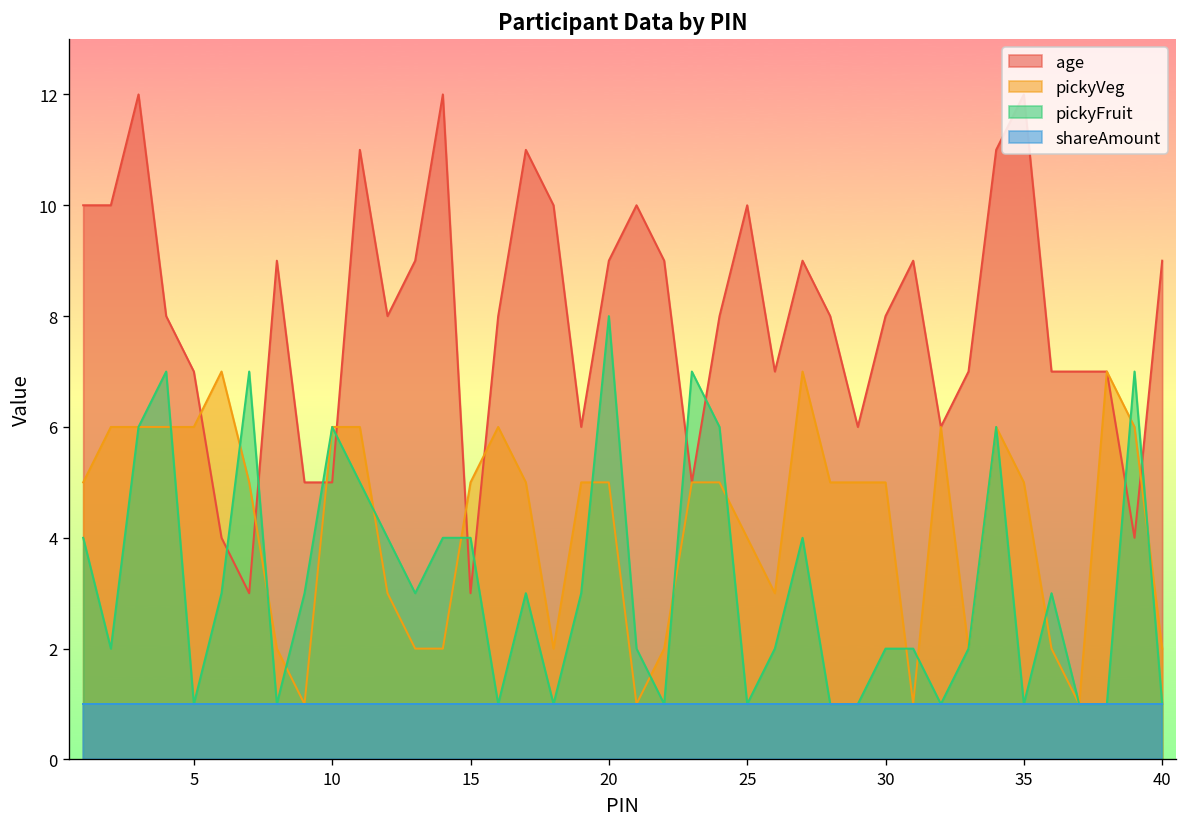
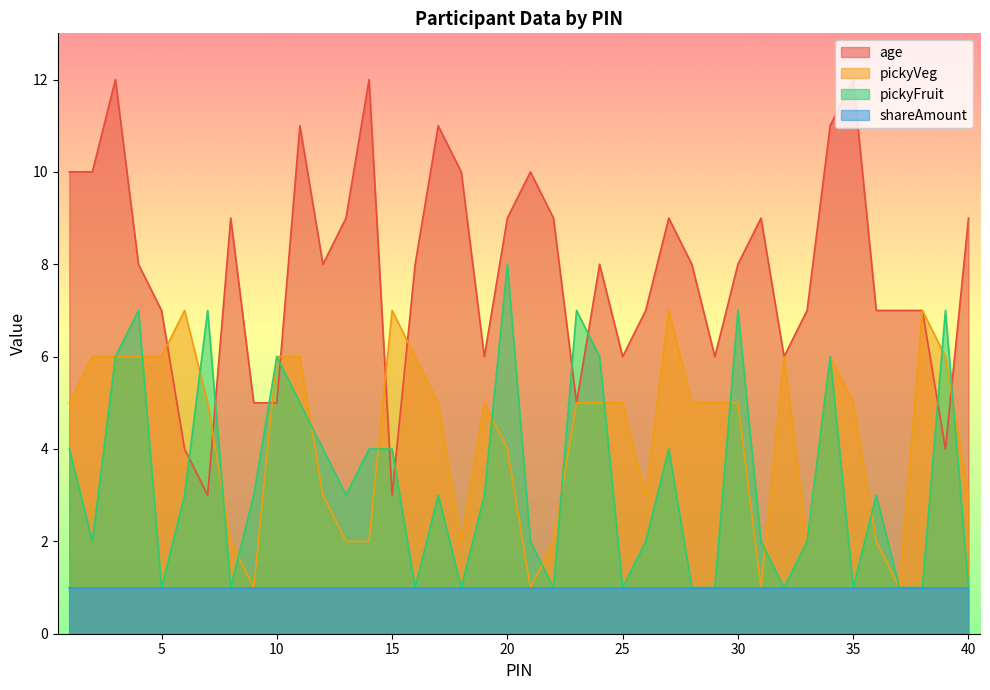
pickyVeg, 15: 5 -> 7
pickyVeg, 20: 5 -> 4
age, 25: 10 -> 6
pickyVeg, 25: 4 -> 5
pickyFruit, 30: 2 -> 7
pickyVeg, 40: 2 -> 3
